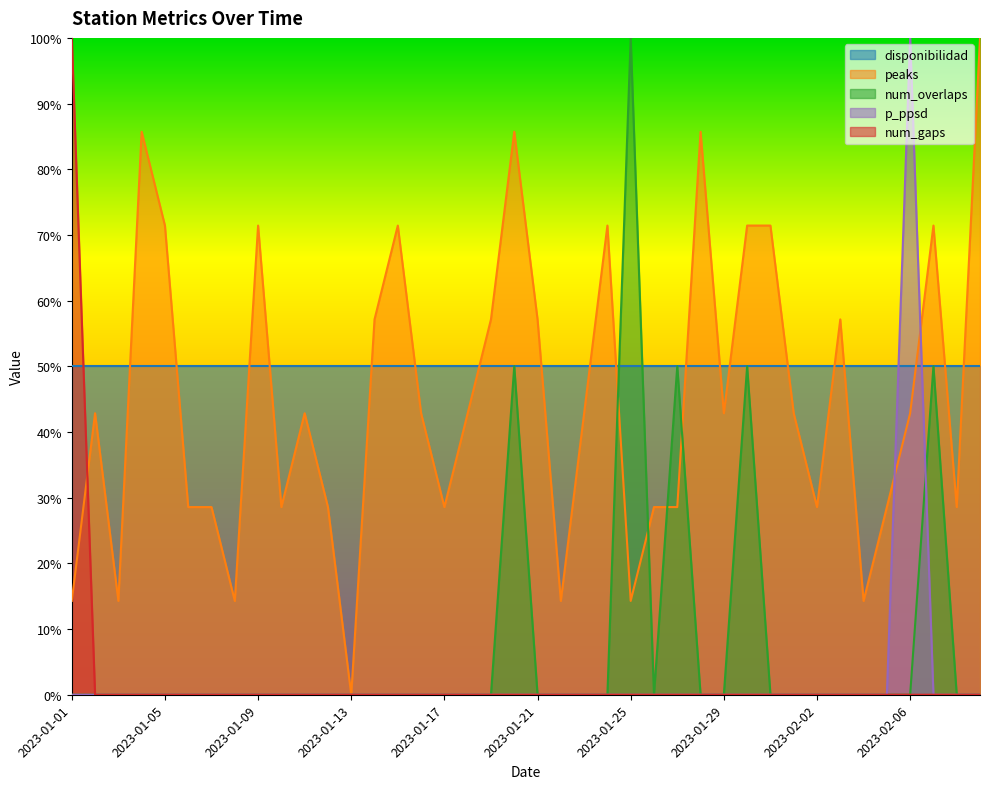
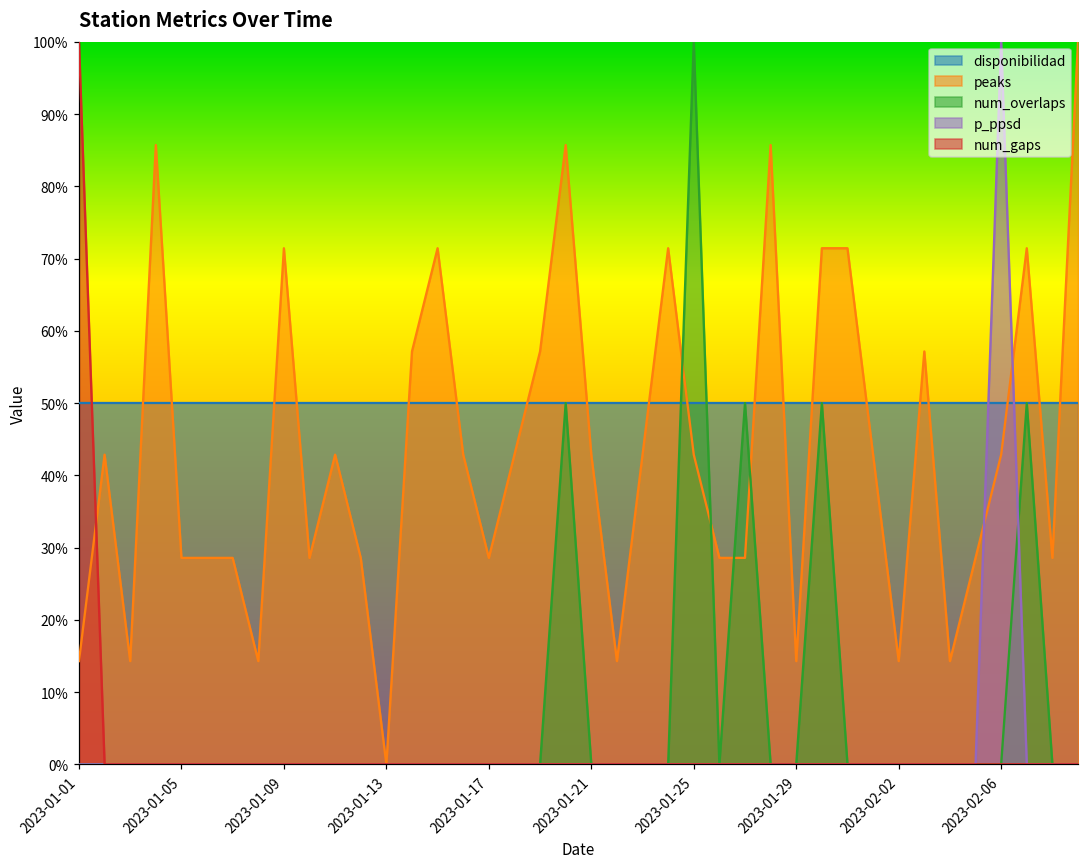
peaks, 2023-01-05: 71% -> 29%
peaks, 2023-01-21: 57% -> 43%
peaks, 2023-01-25: 14% -> 43%
peaks, 2023-01-29: 43% -> 14%
peaks, 2023-02-02: 29% -> 14%
